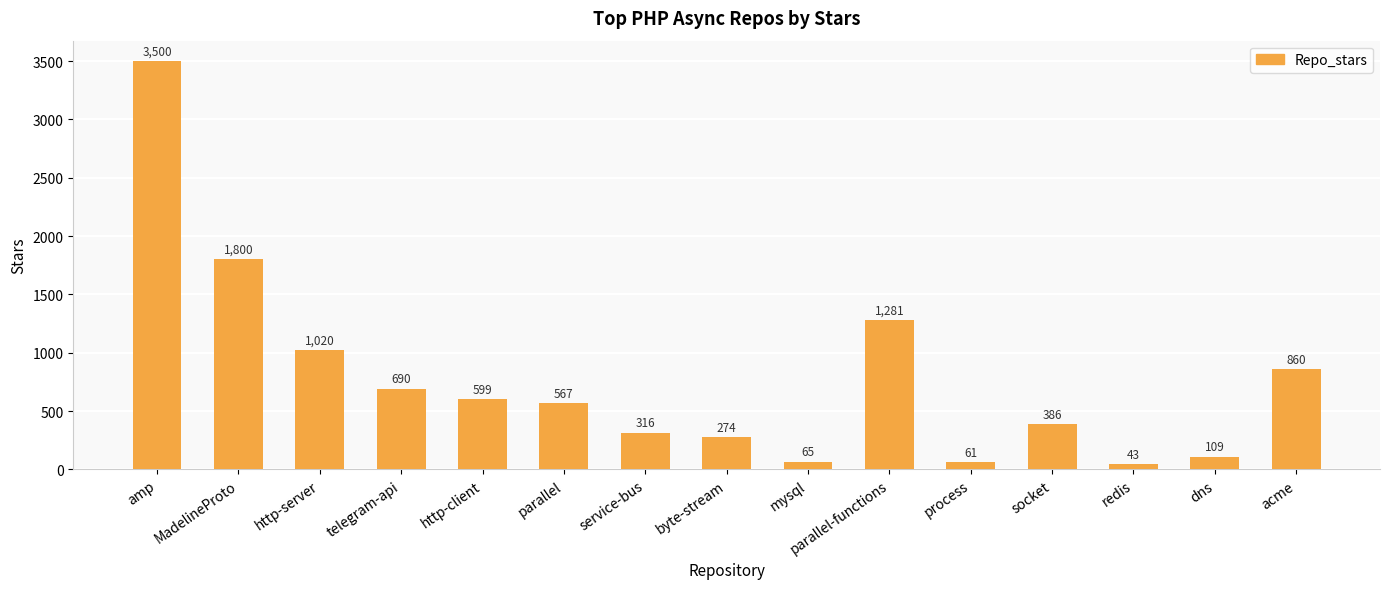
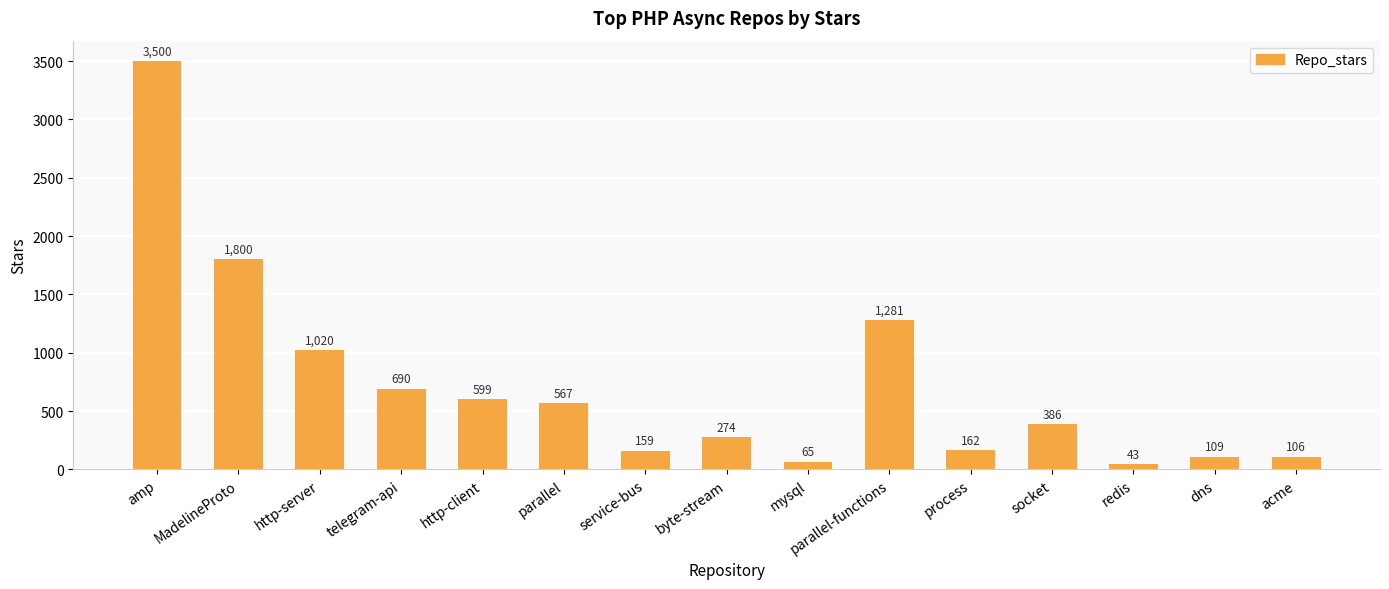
service-bus: 316 -> 159
process: 61 -> 162
acme: 860 -> 106
